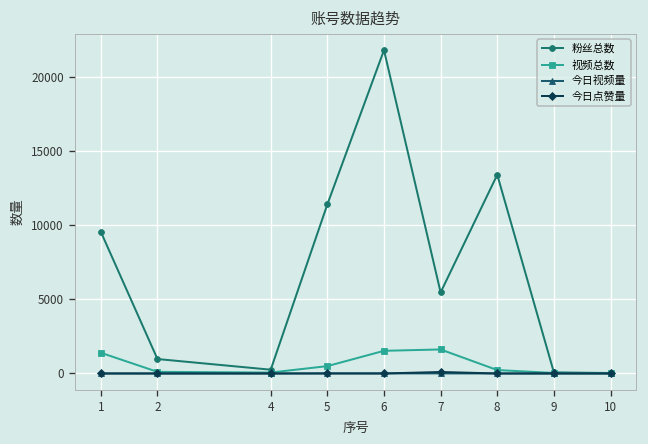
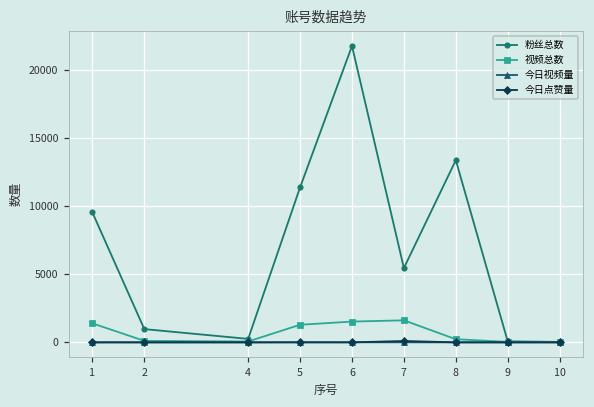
视频总数, 5: 500 -> 1300
